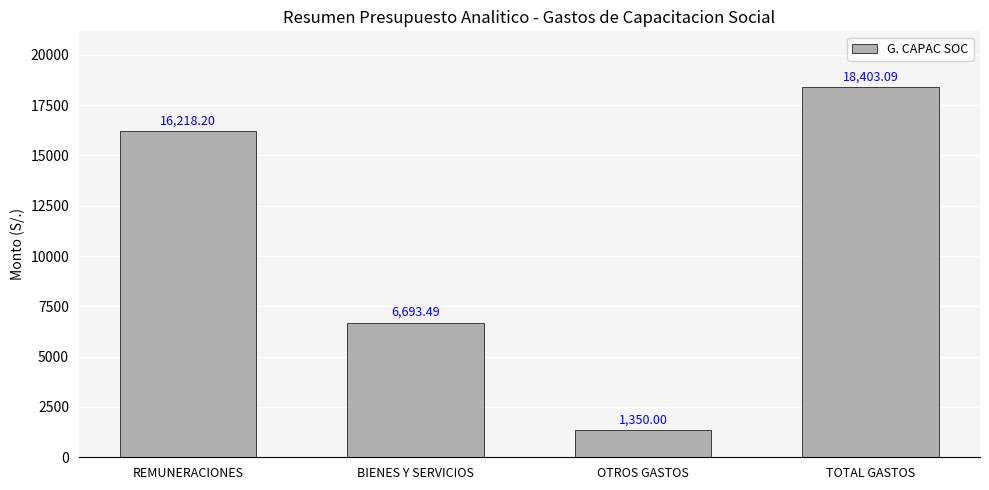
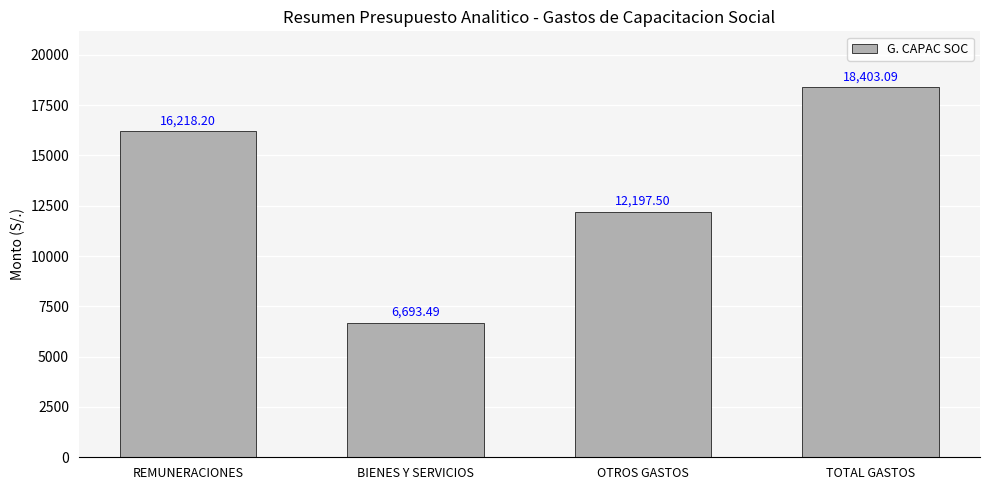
OTROS GASTOS: 1,350.00 -> 12,197.50
